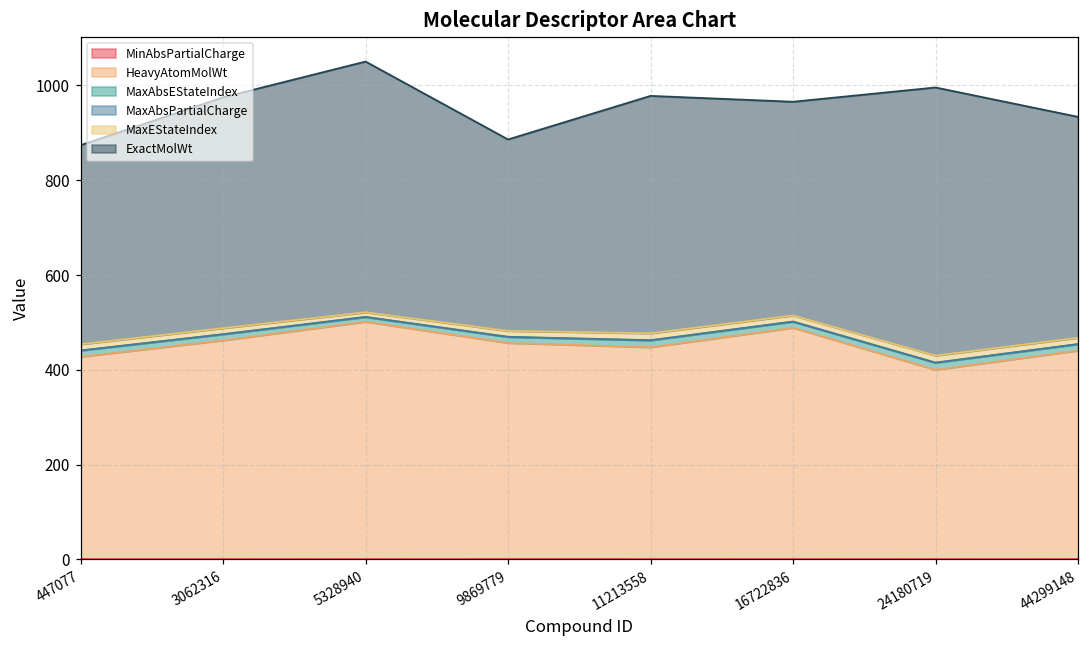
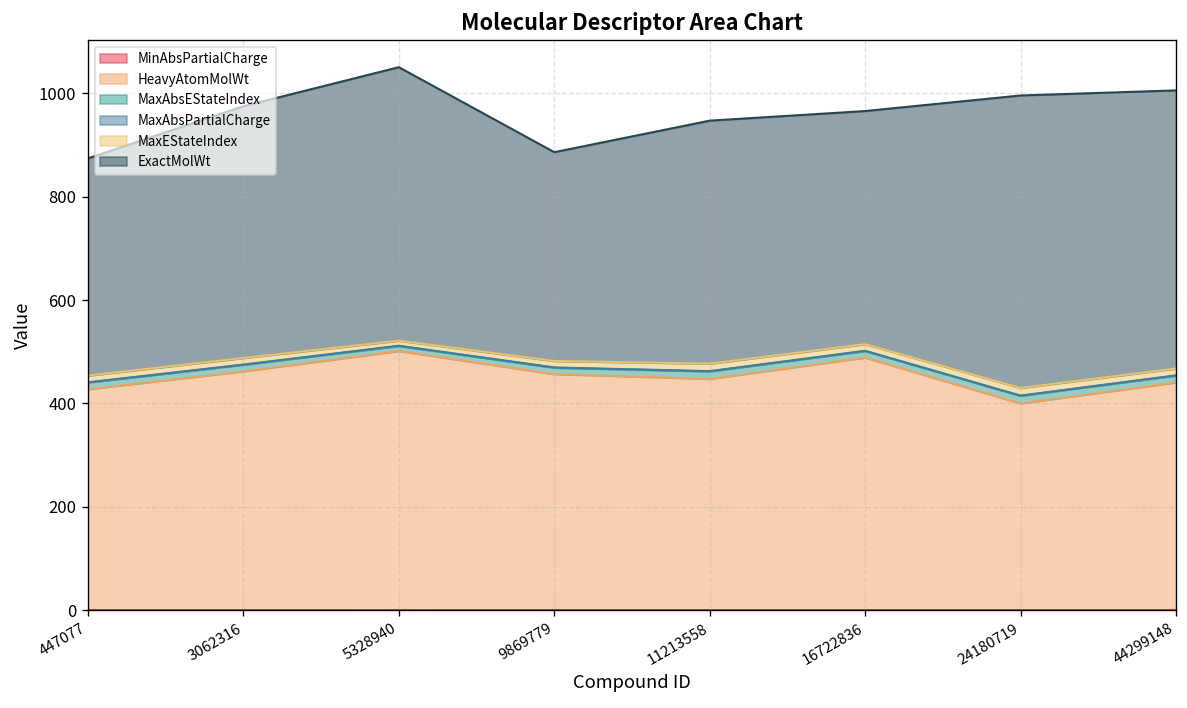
ExactMolWt, 11213558: 500 -> 470
ExactMolWt, 44299148: 470 -> 540
